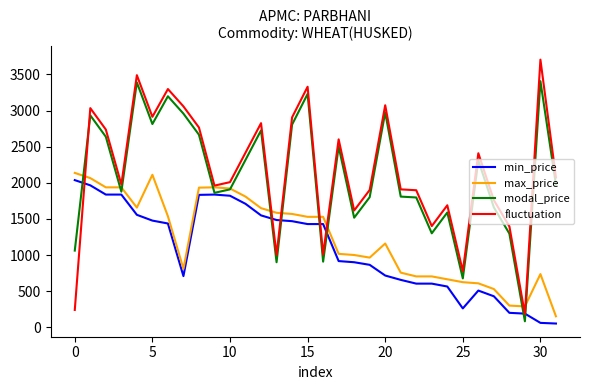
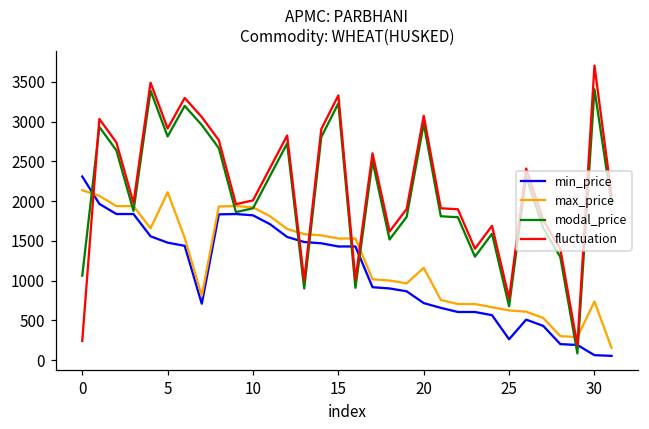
min_price, 0: 2000 -> 2300
